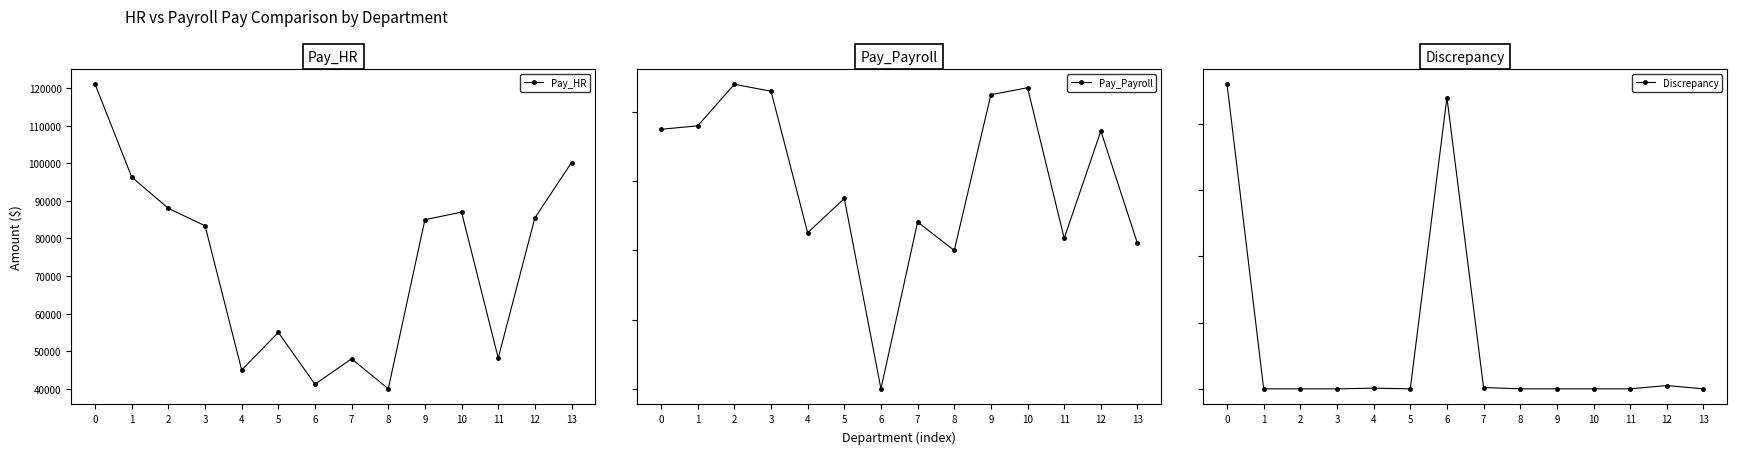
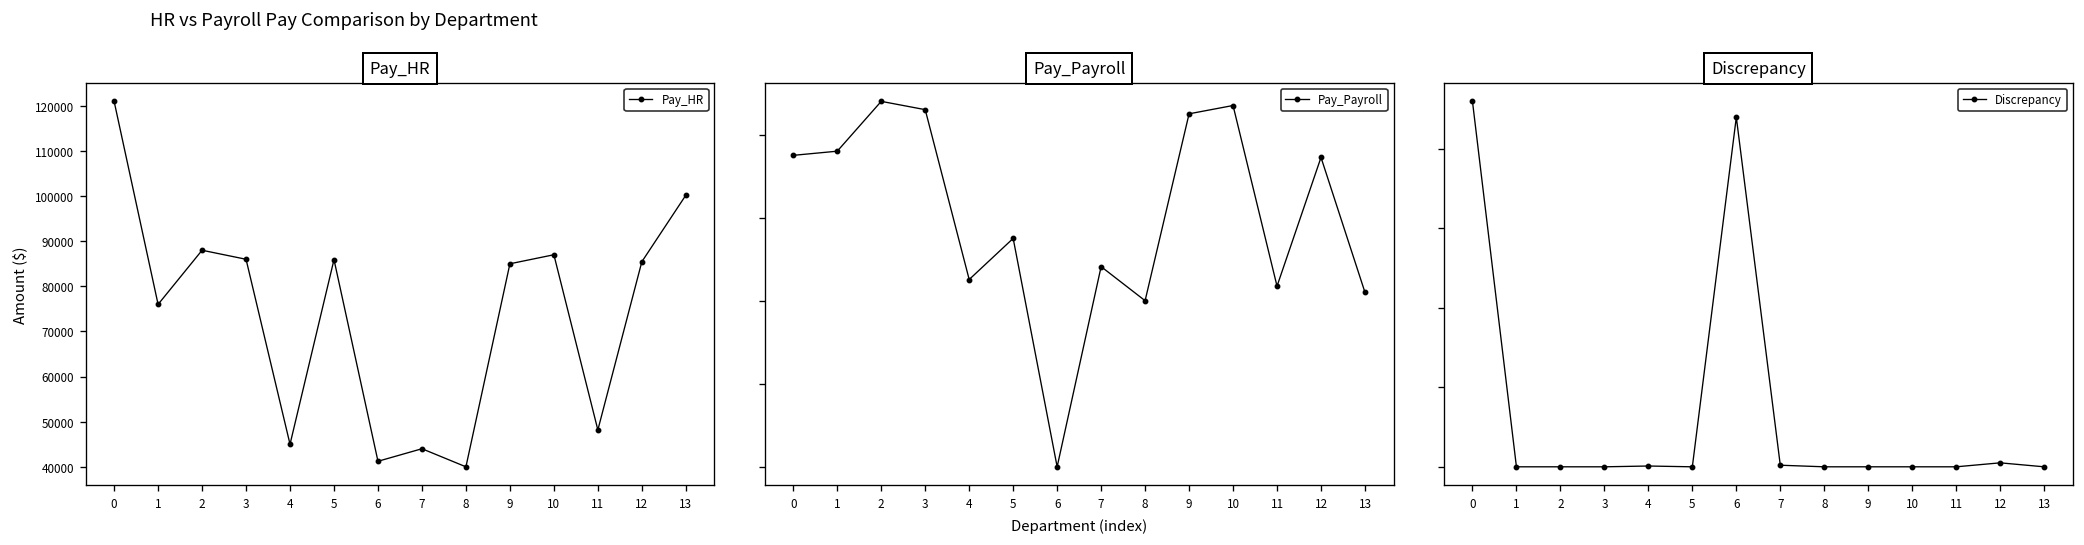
Pay_HR, 1: 96000 -> 76000
Pay_HR, 3: 83000 -> 86000
Pay_HR, 5: 55000 -> 86000
Pay_HR, 7: 48000 -> 44000
